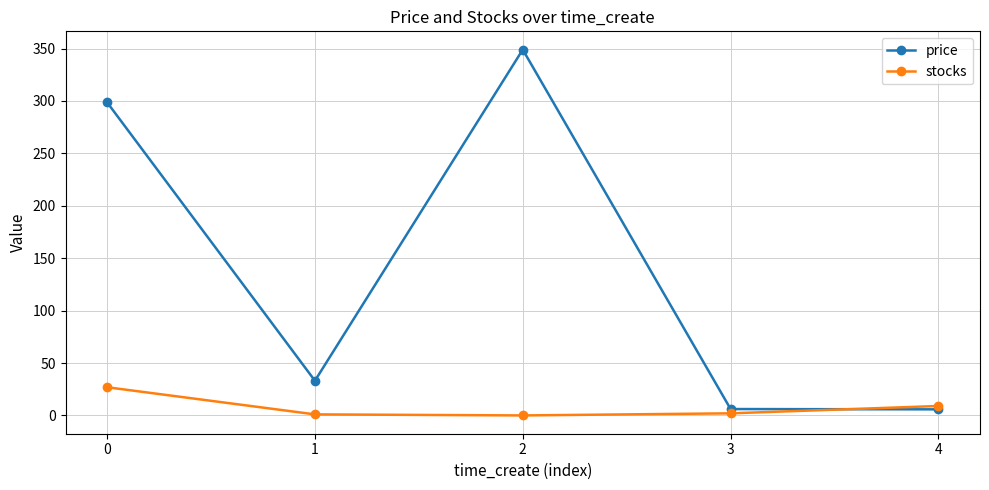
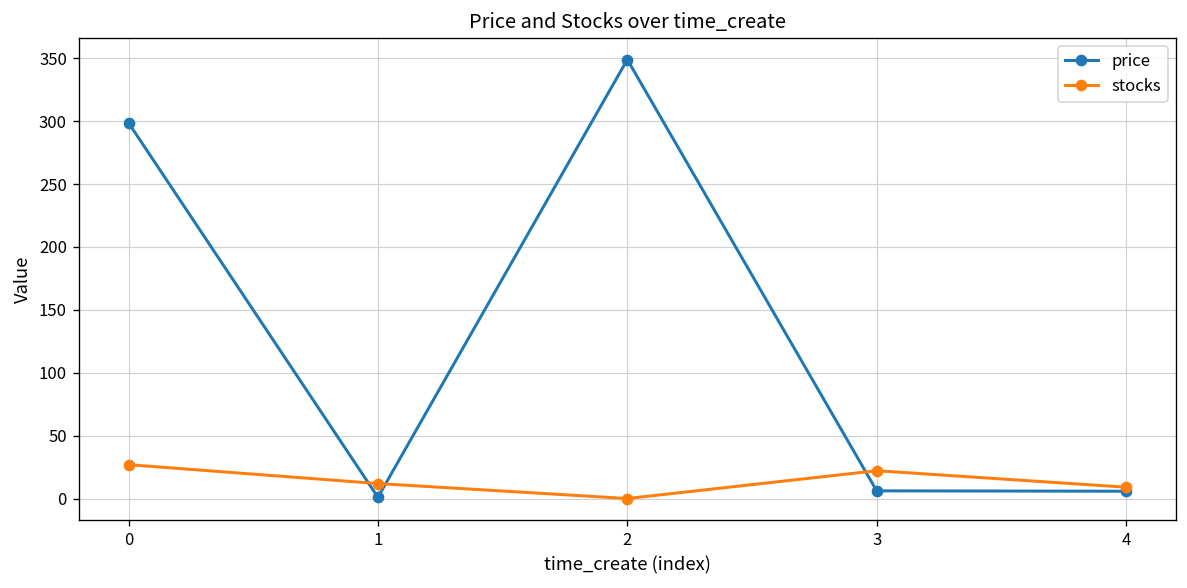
price, 1: 33 -> 1
stocks, 1: 1 -> 12
stocks, 3: 2 -> 22
